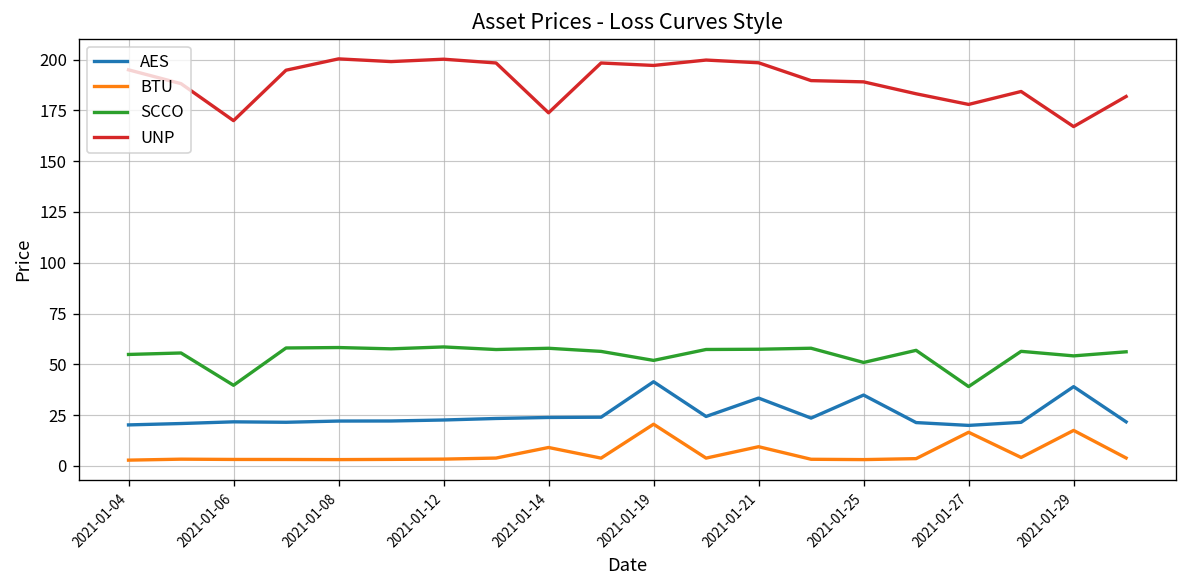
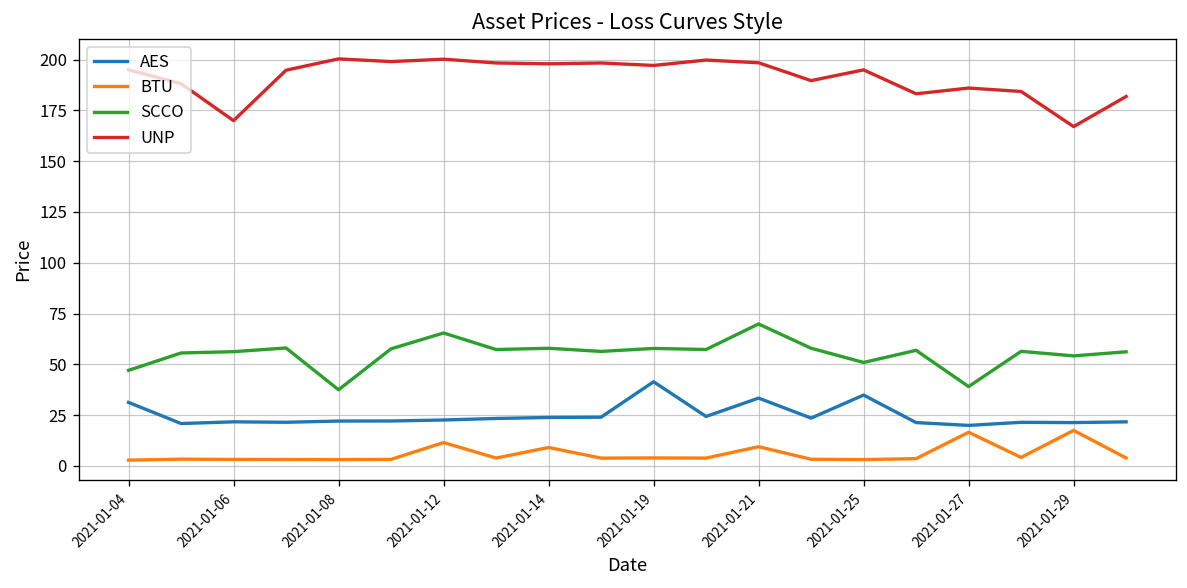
AES, 2021-01-04: 20 -> 31
SCCO, 2021-01-04: 55 -> 47
SCCO, 2021-01-06: 40 -> 56
SCCO, 2021-01-08: 58 -> 37
BTU, 2021-01-12: 3 -> 12
SCCO, 2021-01-12: 59 -> 65
UNP, 2021-01-14: 174 -> 198
BTU, 2021-01-19: 21 -> 4
SCCO, 2021-01-19: 52 -> 58
SCCO, 2021-01-21: 57 -> 70
UNP, 2021-01-25: 189 -> 195
UNP, 2021-01-27: 178 -> 186
AES, 2021-01-29: 39 -> 21
